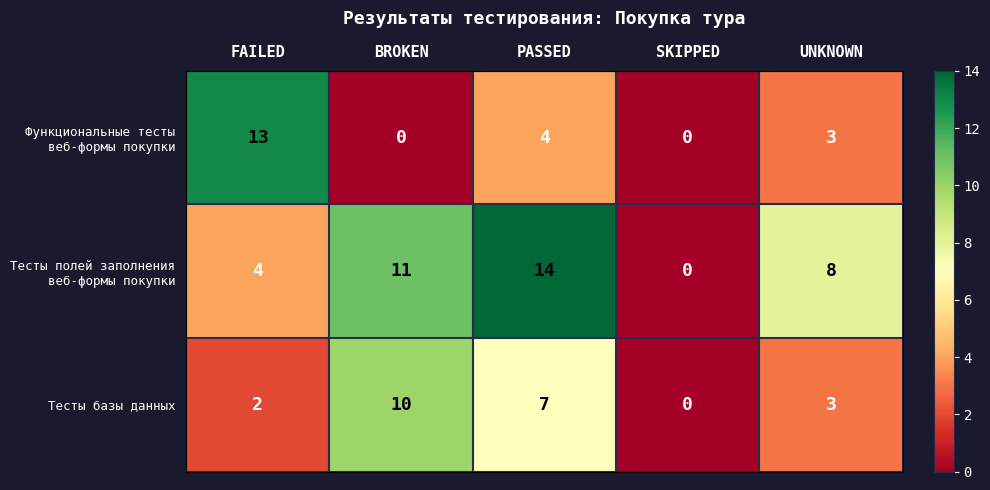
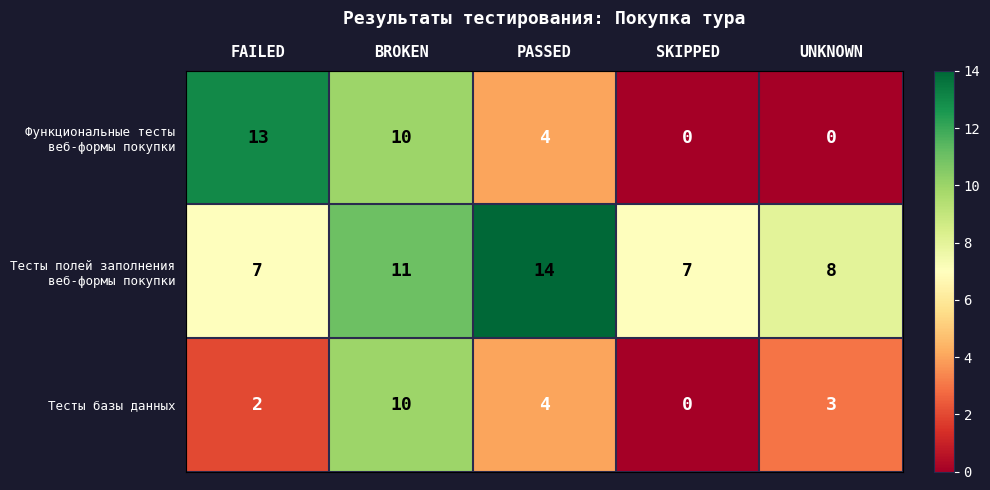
Функциональные тесты веб-формы покупки, BROKEN: 0 -> 10
Функциональные тесты веб-формы покупки, UNKNOWN: 3 -> 0
Тесты полей заполнения веб-формы покупки, FAILED: 4 -> 7
Тесты полей заполнения веб-формы покупки, SKIPPED: 0 -> 7
Тесты базы данных, PASSED: 7 -> 4
